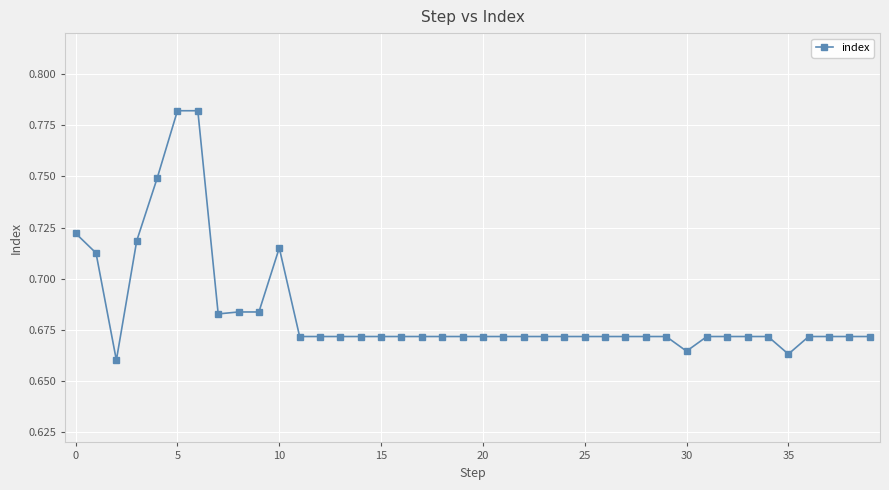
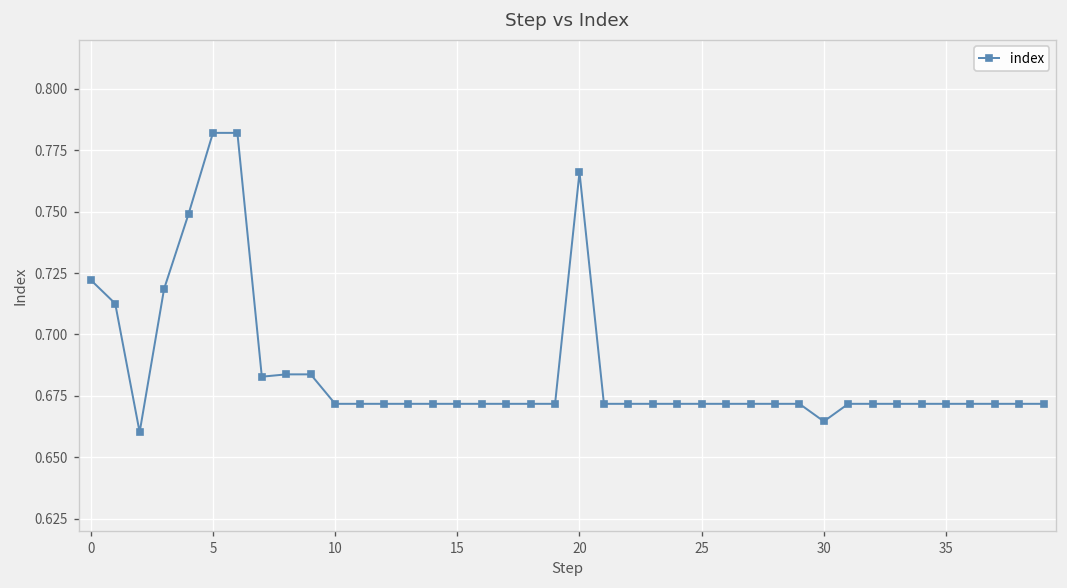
10: 0.715 -> 0.672
20: 0.672 -> 0.766
35: 0.663 -> 0.672
